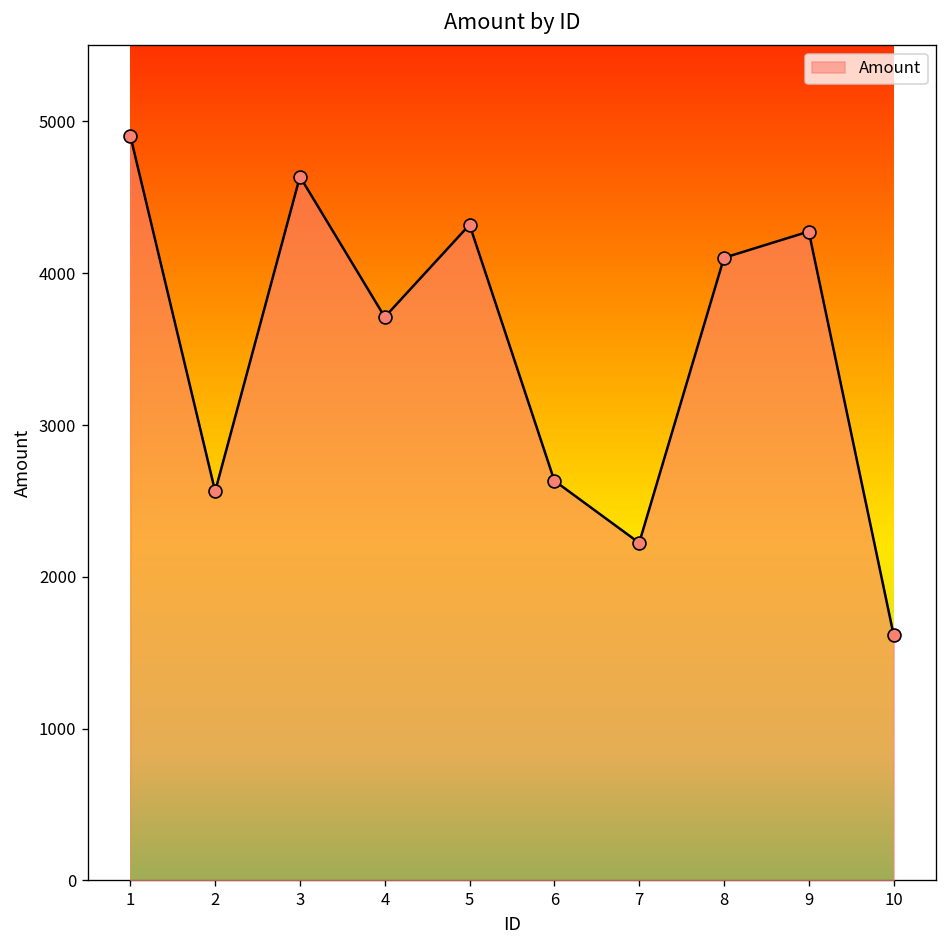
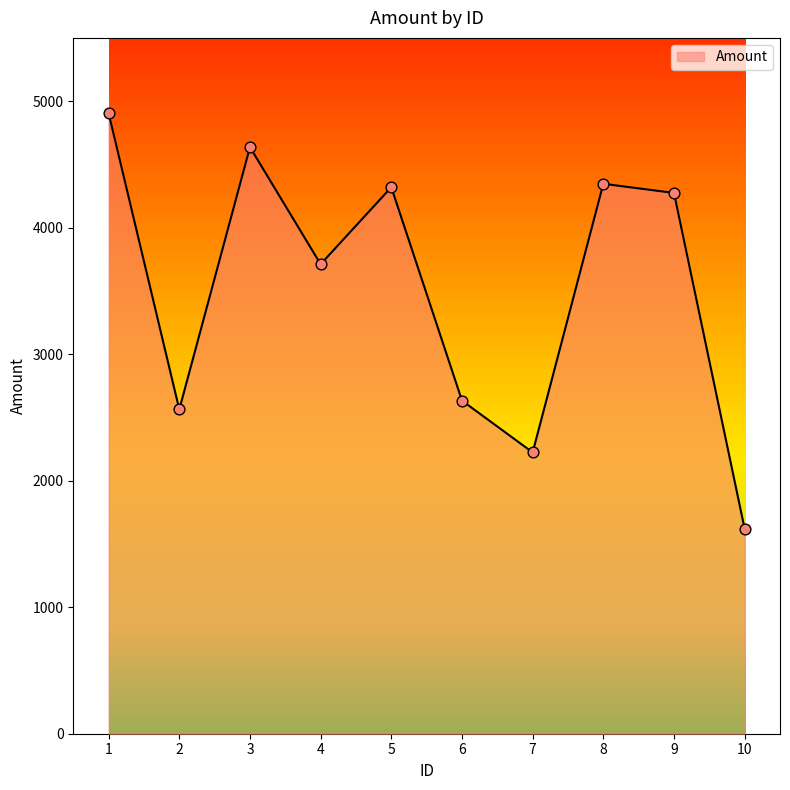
8: 4100 -> 4350
